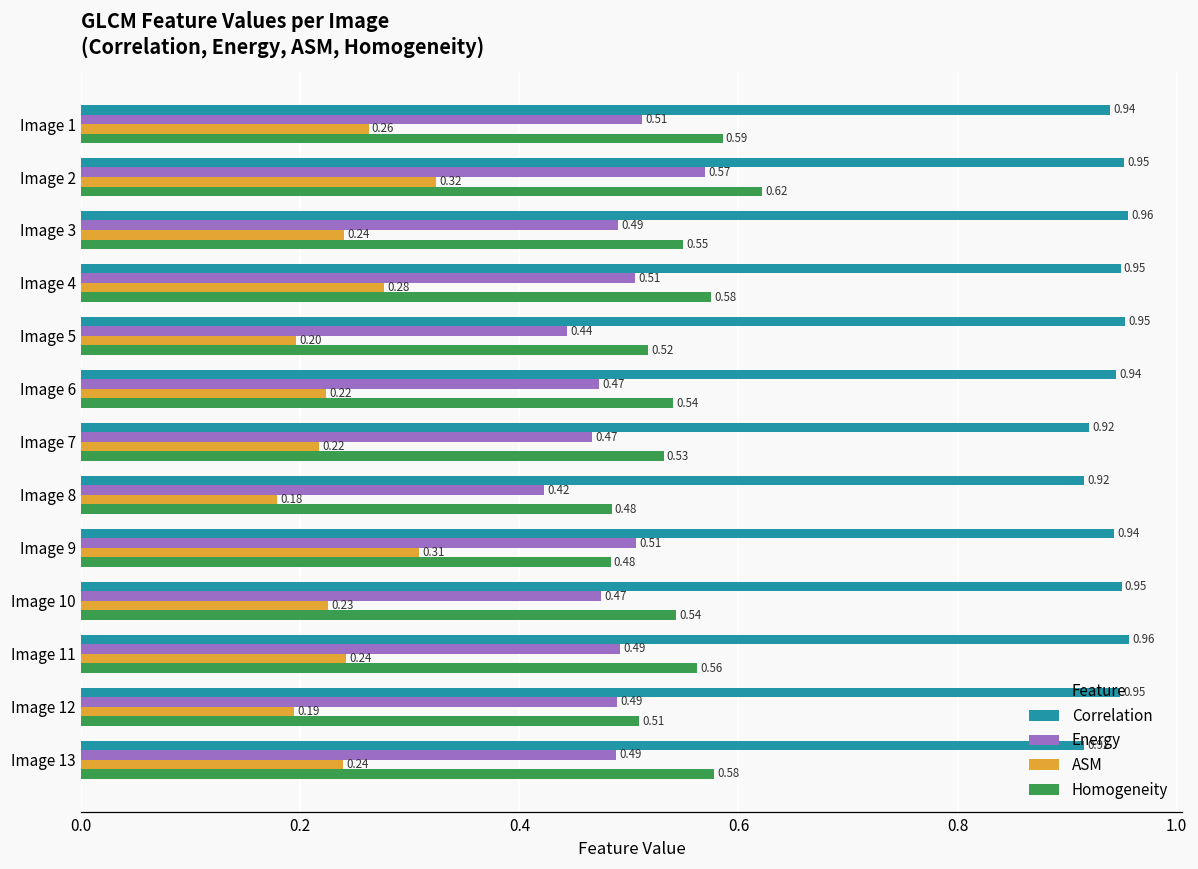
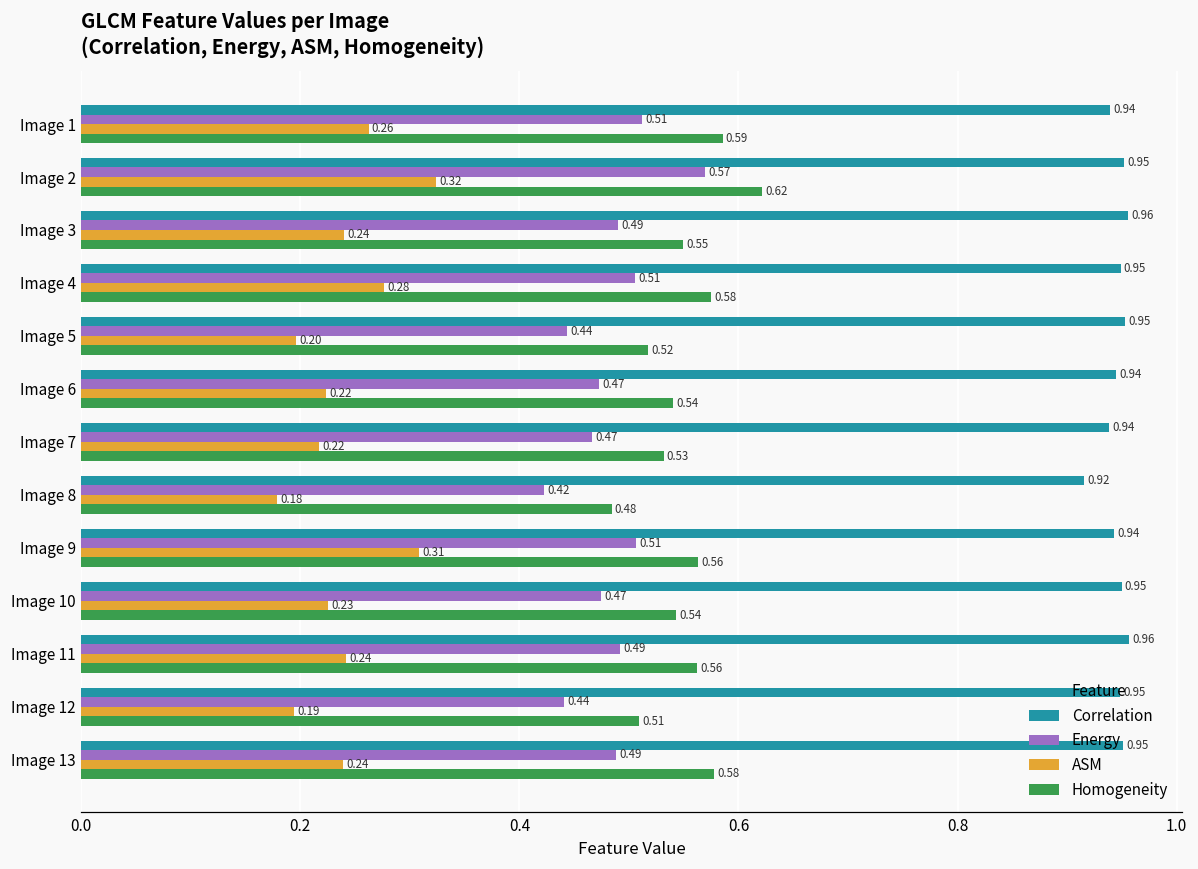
Correlation, Image 7: 0.92 -> 0.94
Homogeneity, Image 9: 0.48 -> 0.56
Energy, Image 12: 0.49 -> 0.44
Correlation, Image 13: 0.92 -> 0.95
